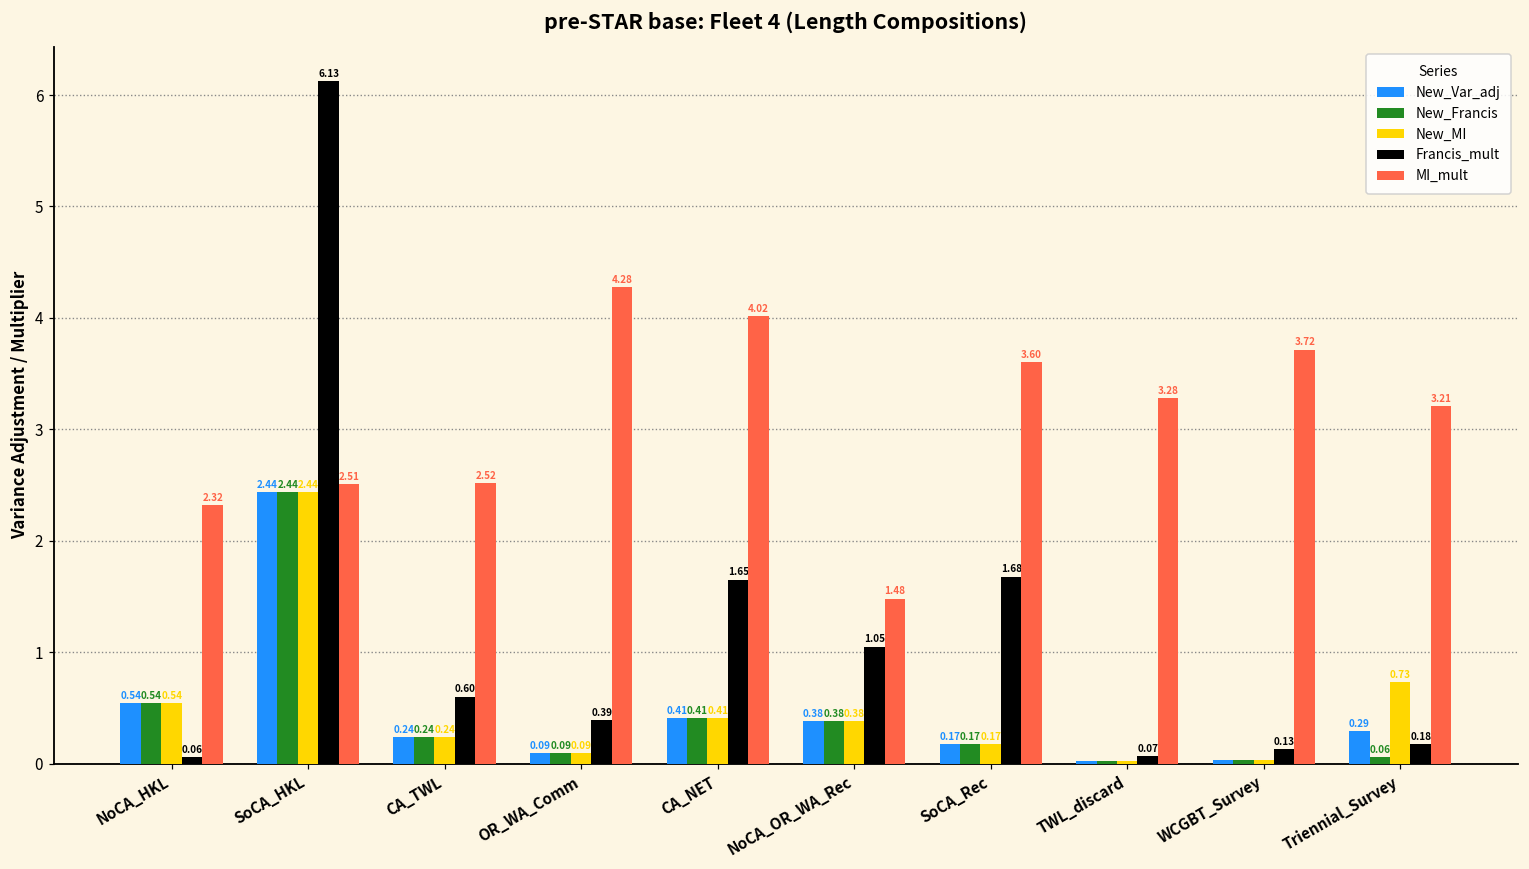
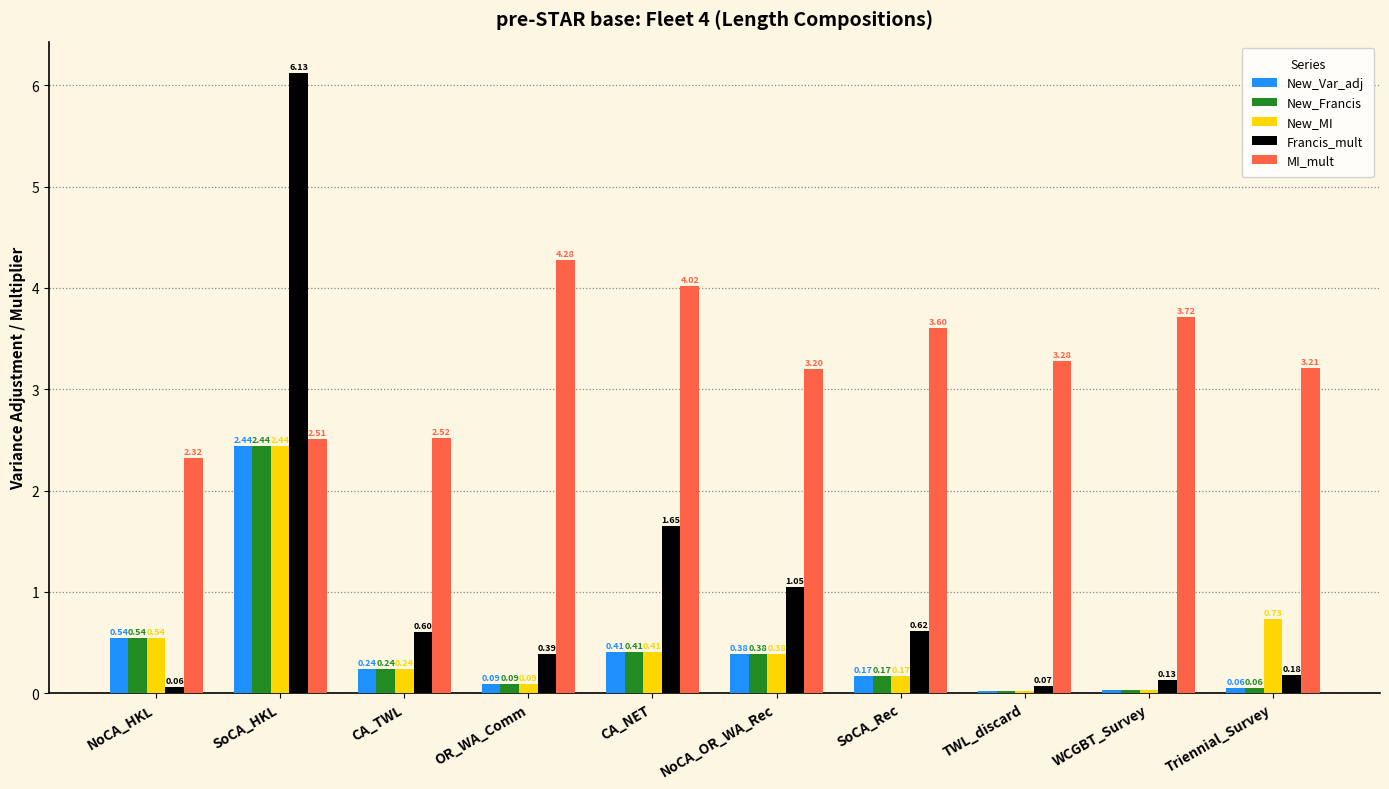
MI_mult, NoCA_OR_WA_Rec: 1.48 -> 3.20
Francis_mult, SoCA_Rec: 1.68 -> 0.62
New_Var_adj, Triennial_Survey: 0.29 -> 0.06
